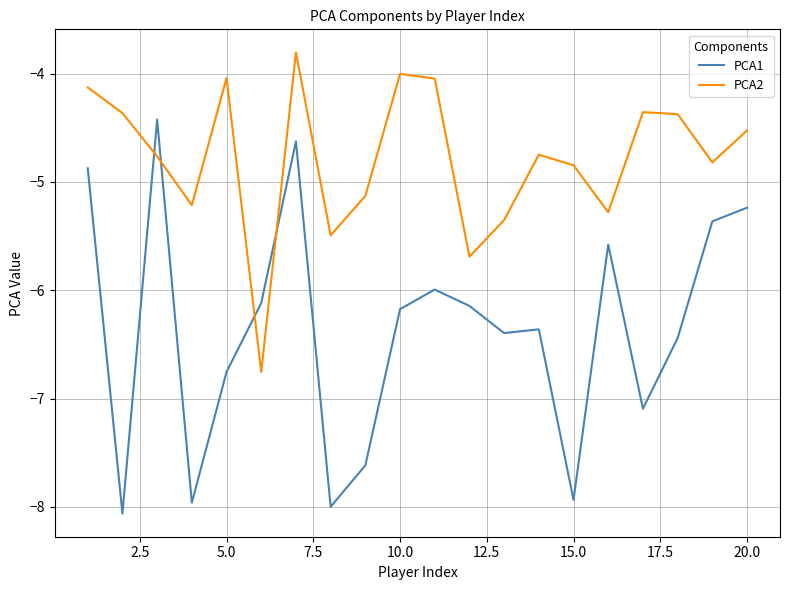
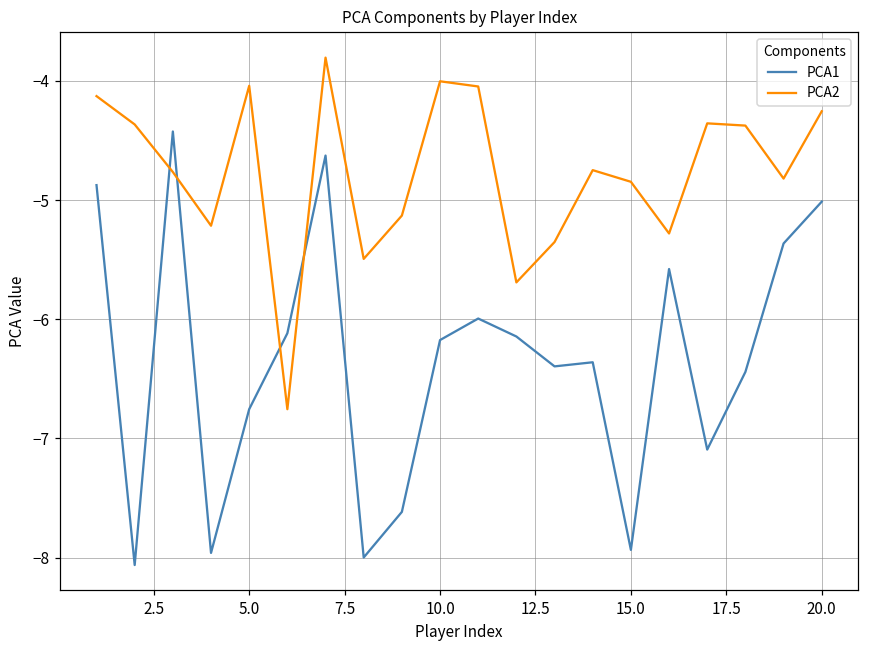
PCA1, 20.0: -5.24 -> -5.01
PCA2, 20.0: -4.53 -> -4.25
